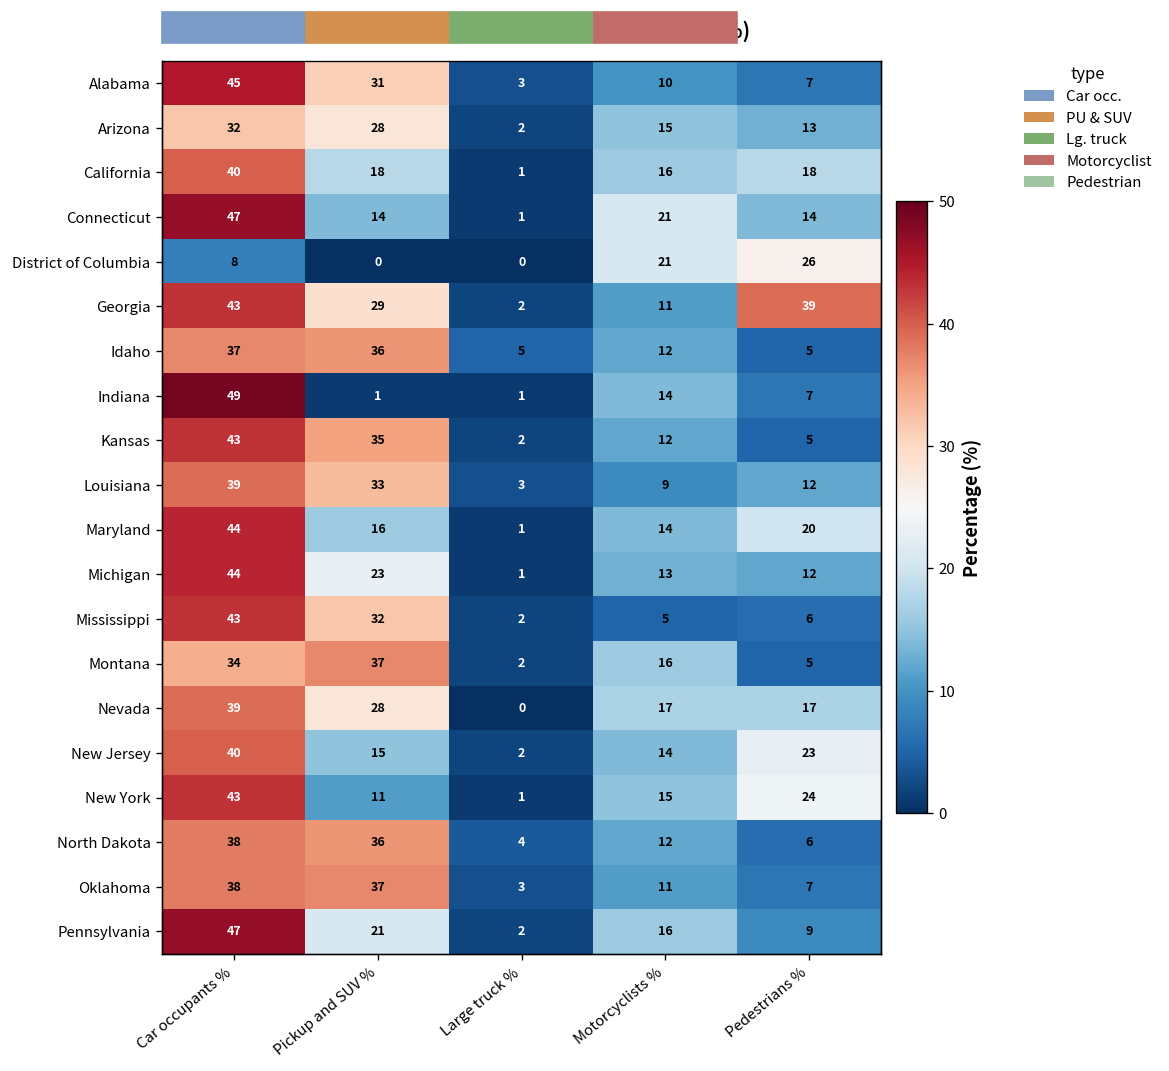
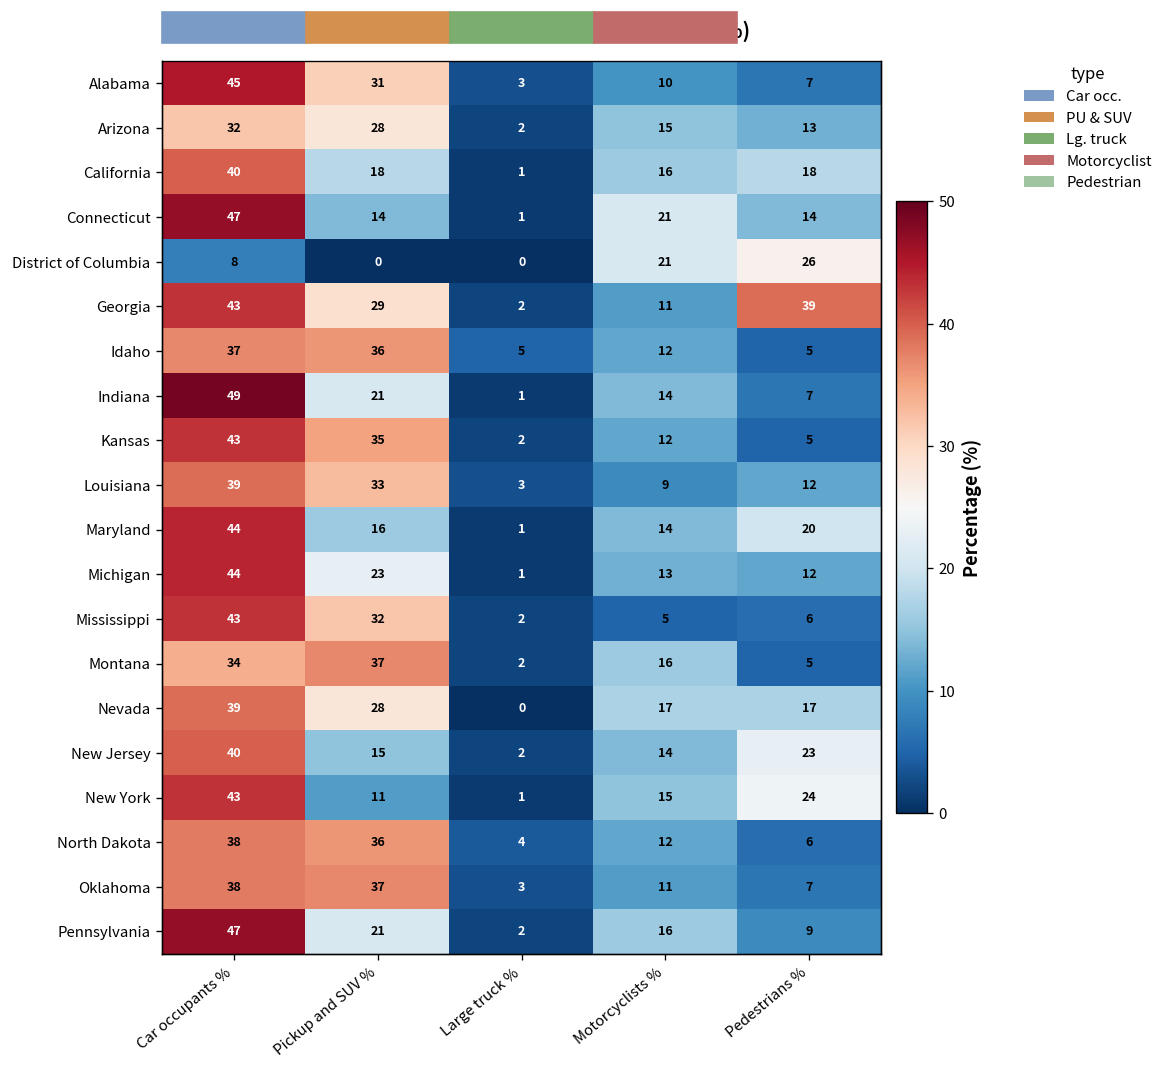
Indiana, Pickup and SUV %: 1 -> 21
